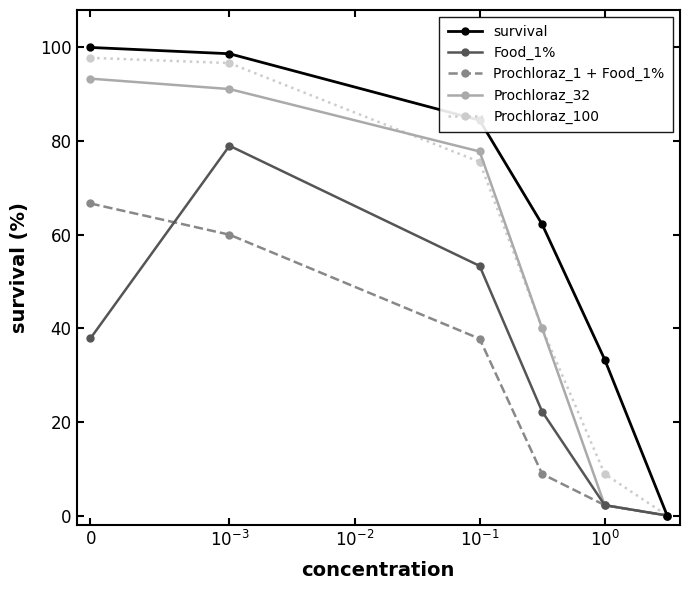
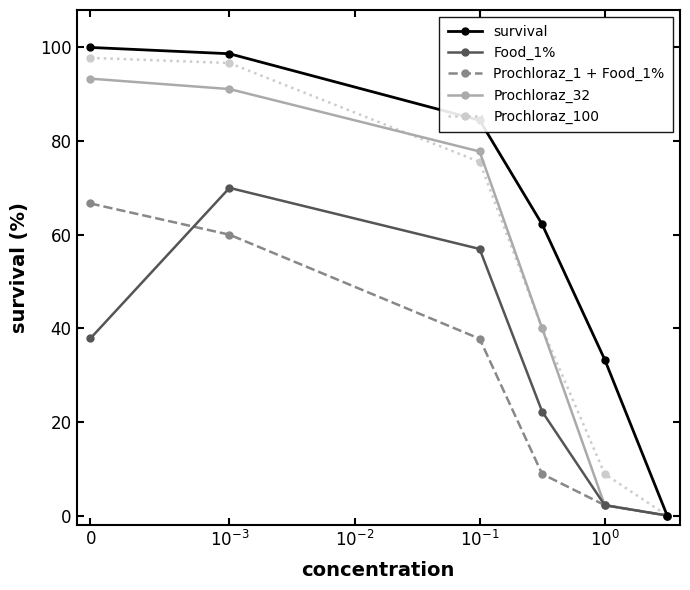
Food_1%, 10^-3: 79 -> 70
Food_1%, 10^-1: 53 -> 57
